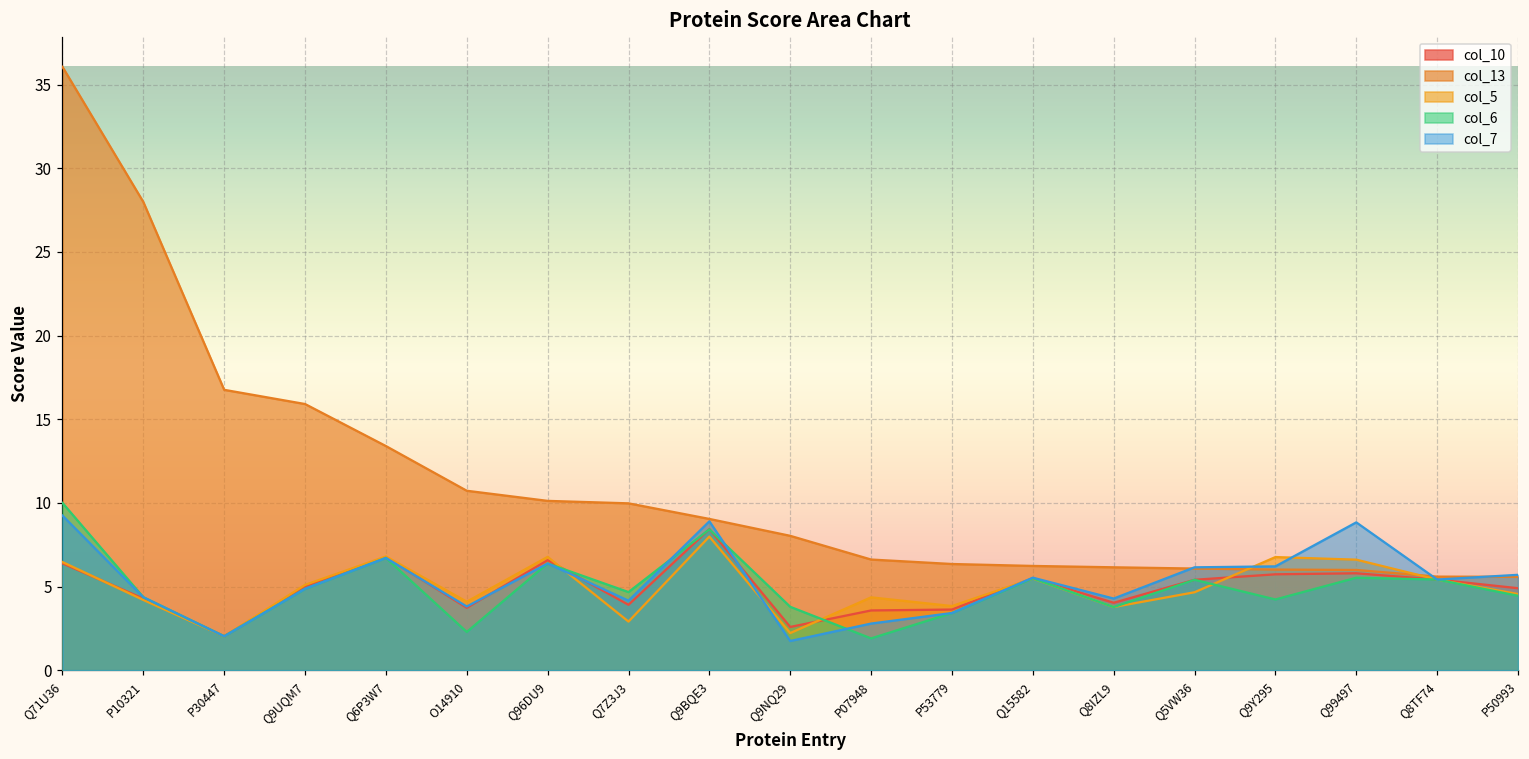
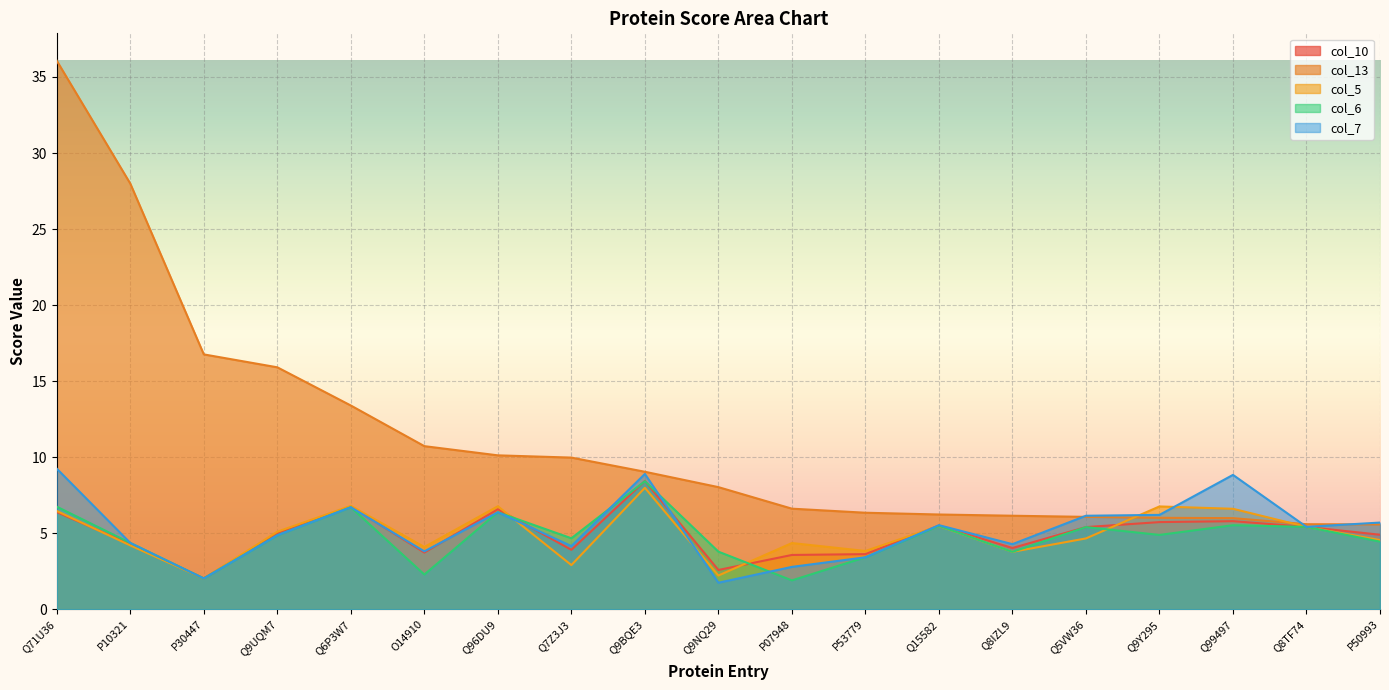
col_6, Q71U36: 10.0 -> 6.7
col_6, Q9Y295: 4.2 -> 4.9
